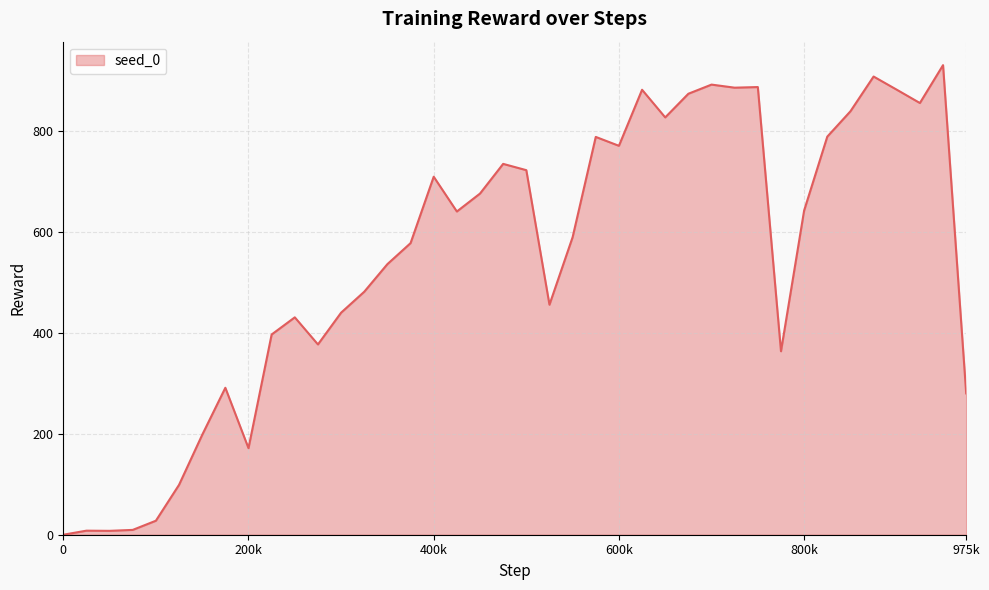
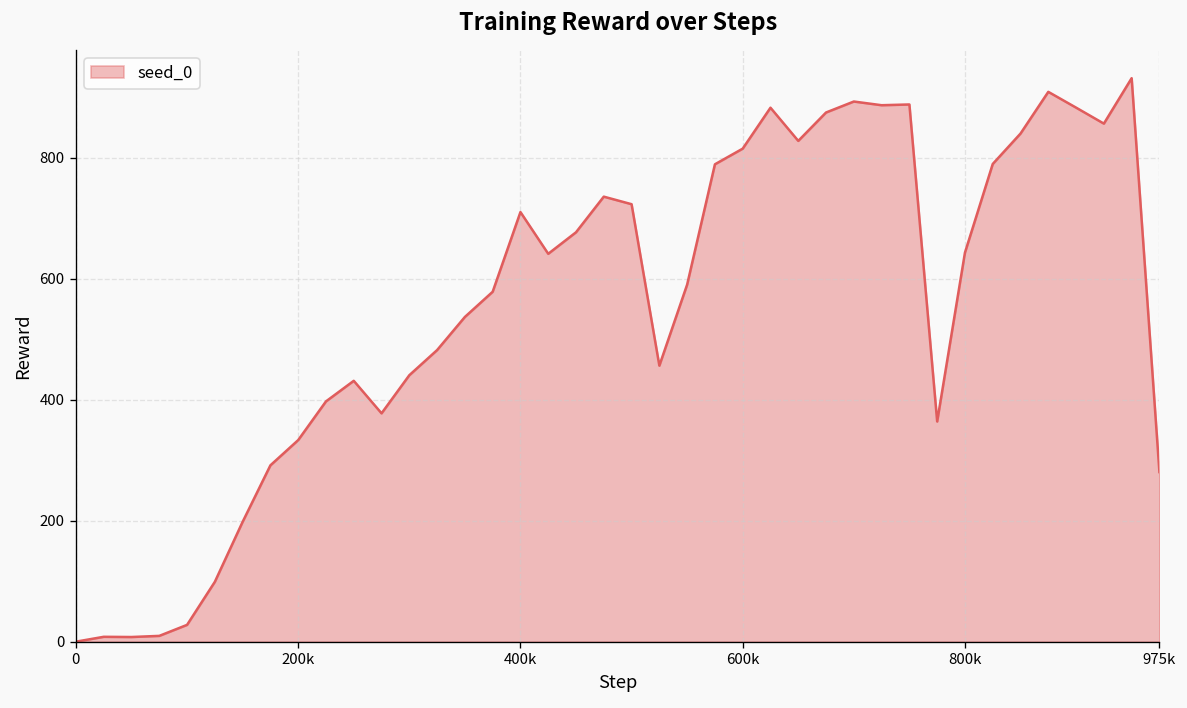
200k: 170 -> 330
600k: 770 -> 820
